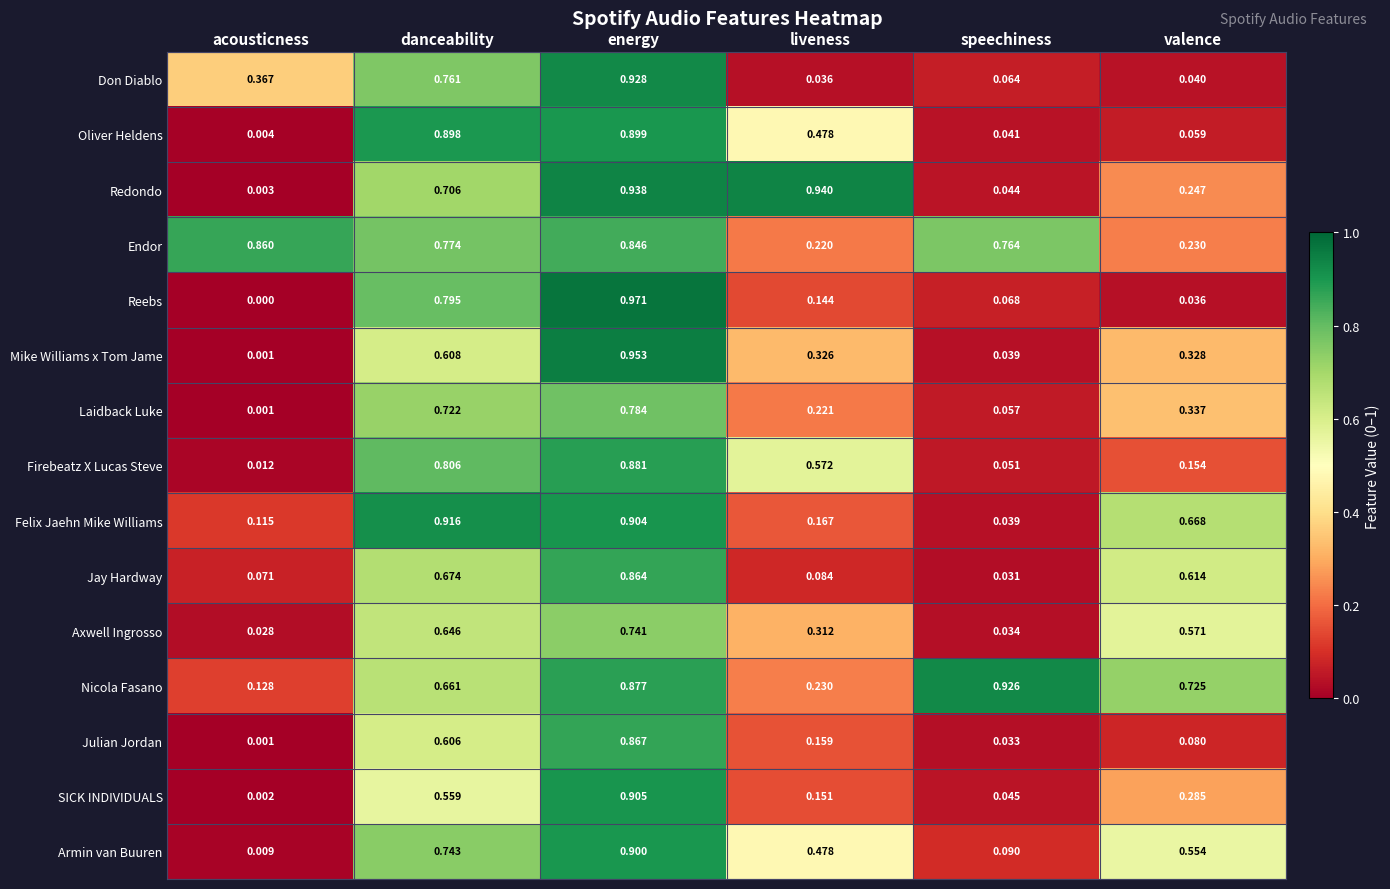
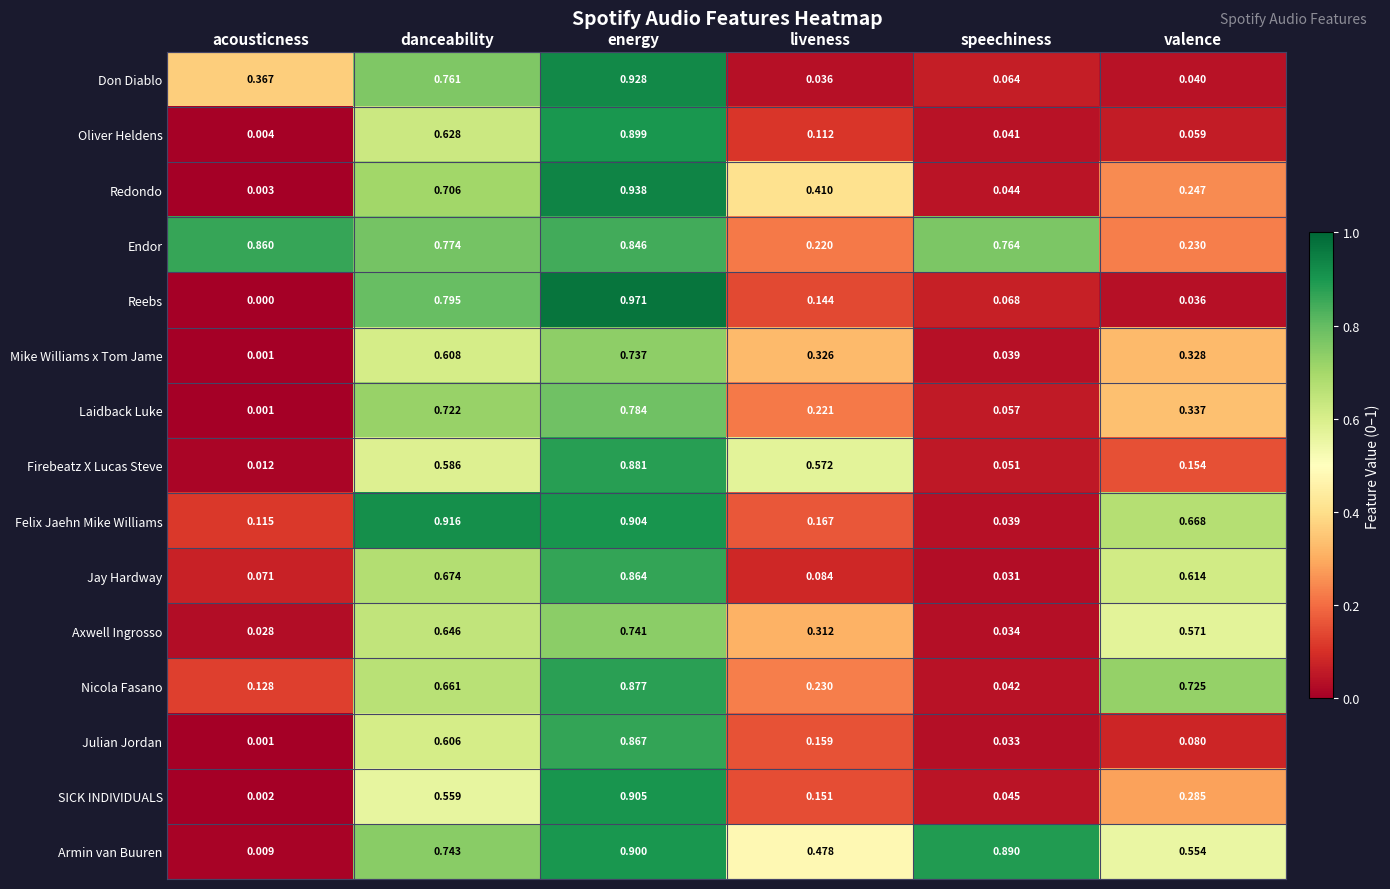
Oliver Heldens, danceability: 0.898 -> 0.628
Oliver Heldens, liveness: 0.478 -> 0.112
Redondo, liveness: 0.940 -> 0.410
Mike Williams x Tom Jame, energy: 0.953 -> 0.737
Firebeatz X Lucas Steve, danceability: 0.806 -> 0.586
Nicola Fasano, speechiness: 0.926 -> 0.042
Armin van Buuren, speechiness: 0.090 -> 0.890
